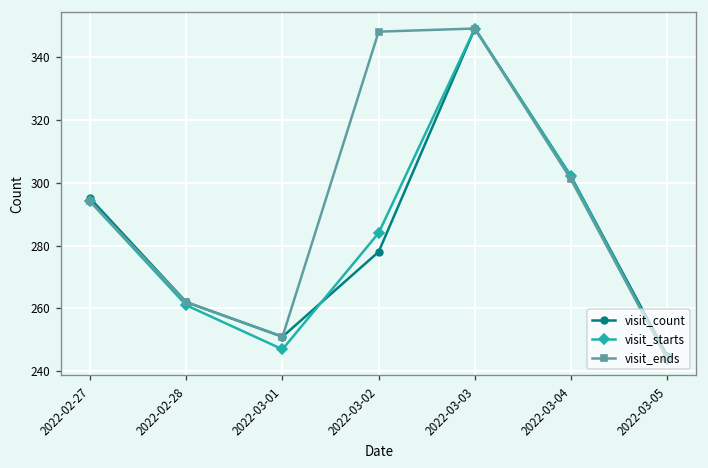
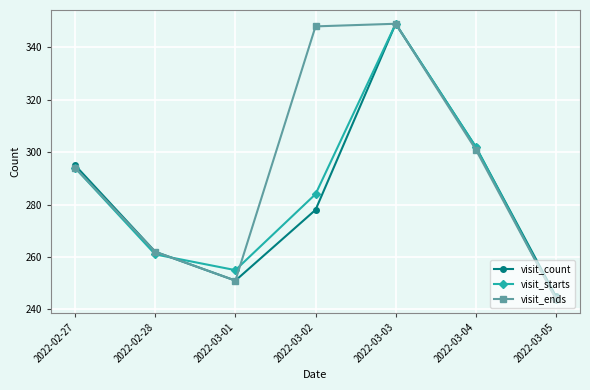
visit_starts, 2022-03-01: 247 -> 255
